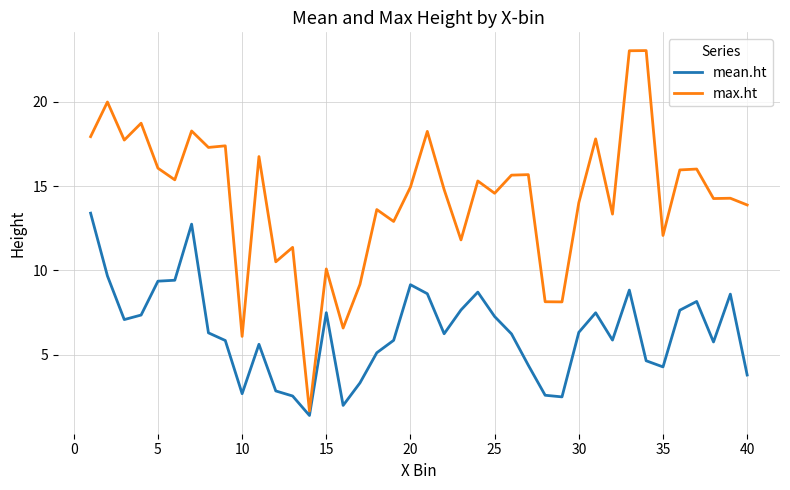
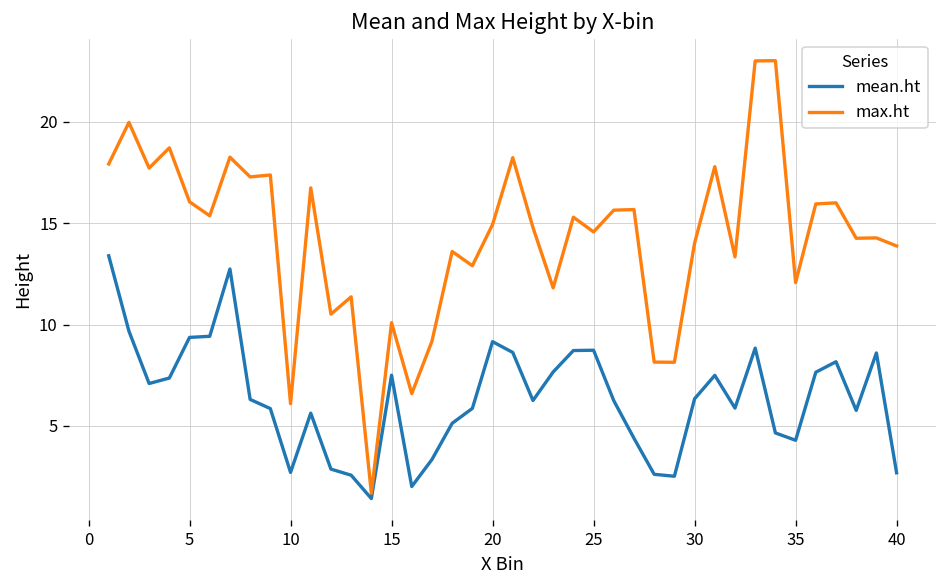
mean.ht, 25: 7.3 -> 8.7
mean.ht, 40: 3.8 -> 2.7
